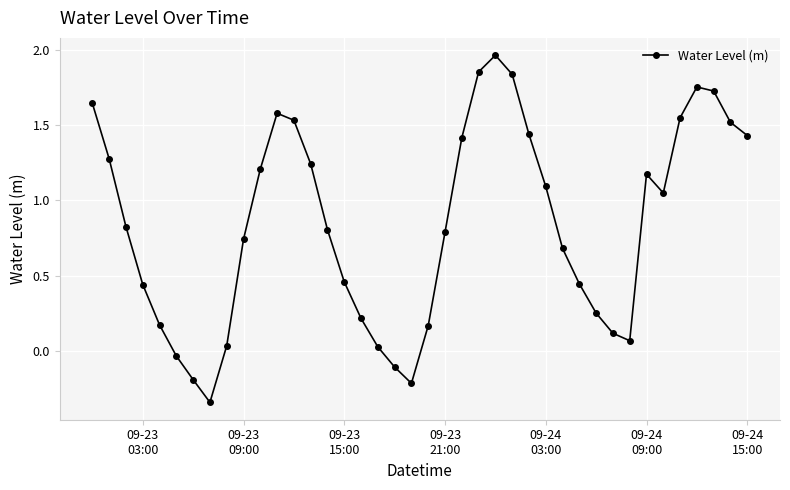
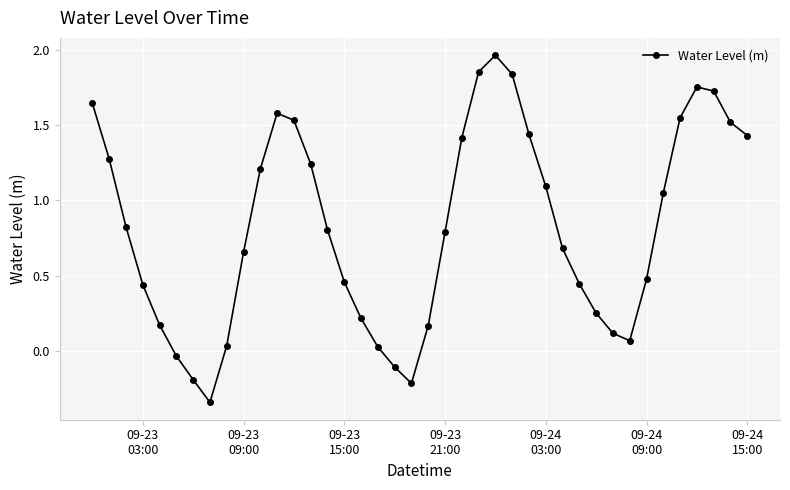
09-23 09:00: 0.74 -> 0.65
09-24 09:00: 1.17 -> 0.47
